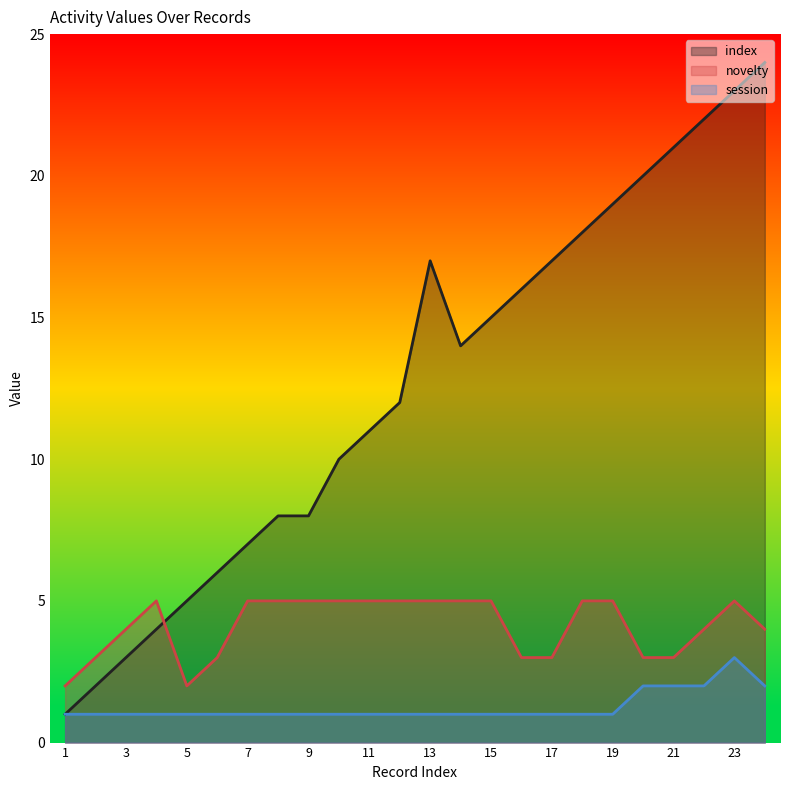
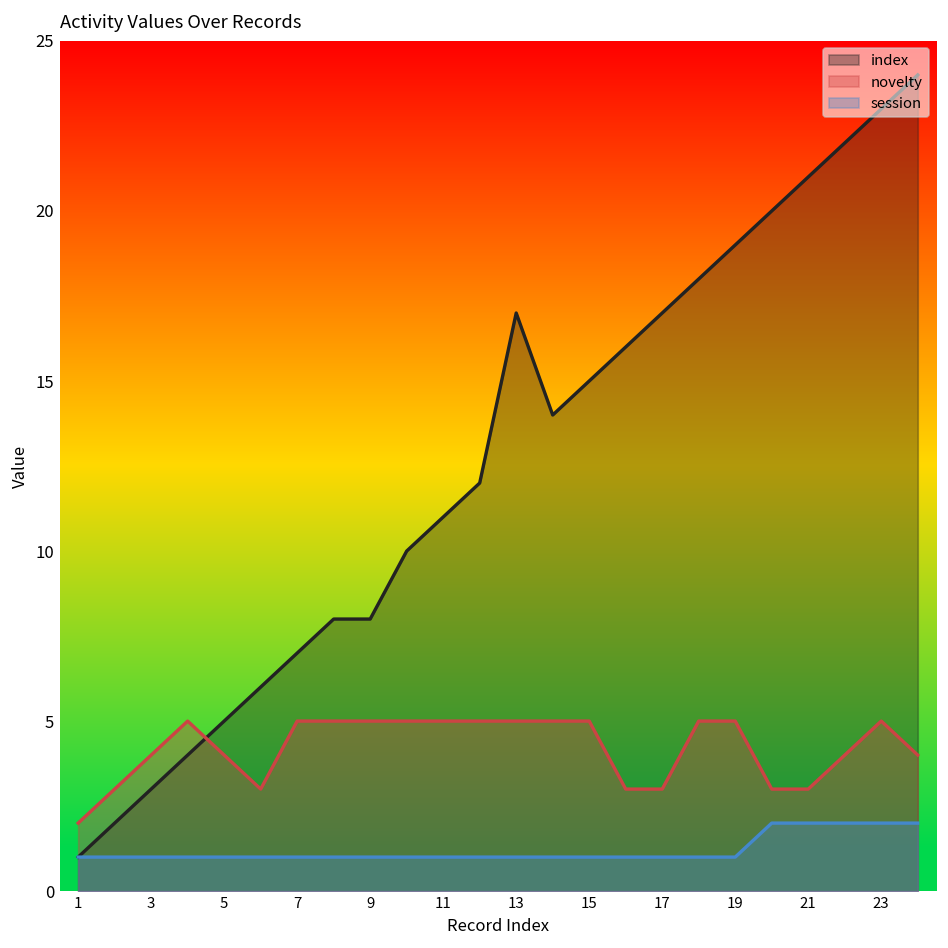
novelty, 5: 2 -> 4
session, 23: 3 -> 2
